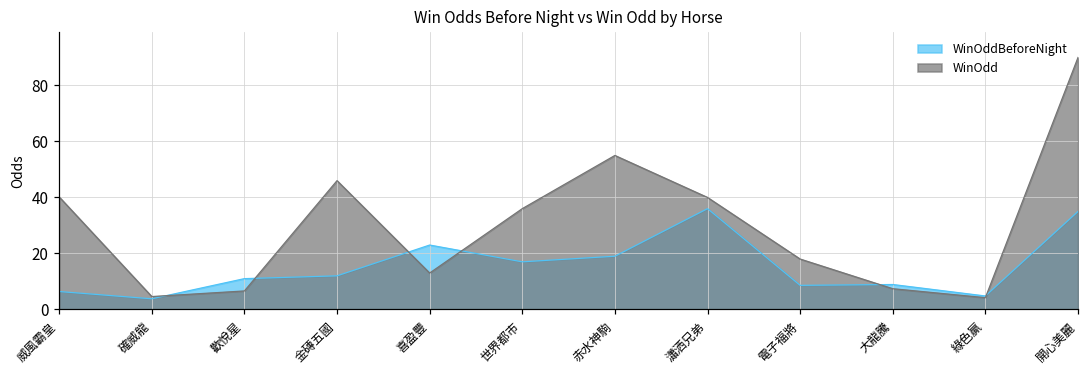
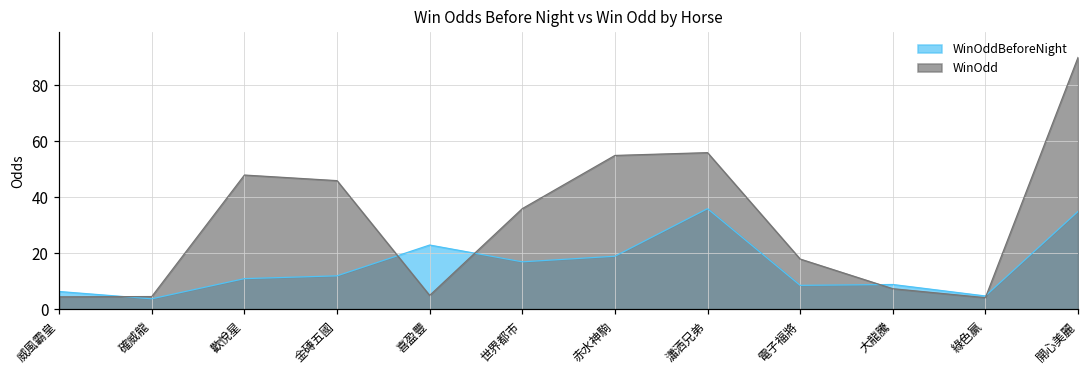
WinOdd, 威風霸皇: 40 -> 5
WinOdd, 歡悅星: 7 -> 48
WinOdd, 喜盈豐: 13 -> 5
WinOdd, 瀟洒兄弟: 40 -> 56
